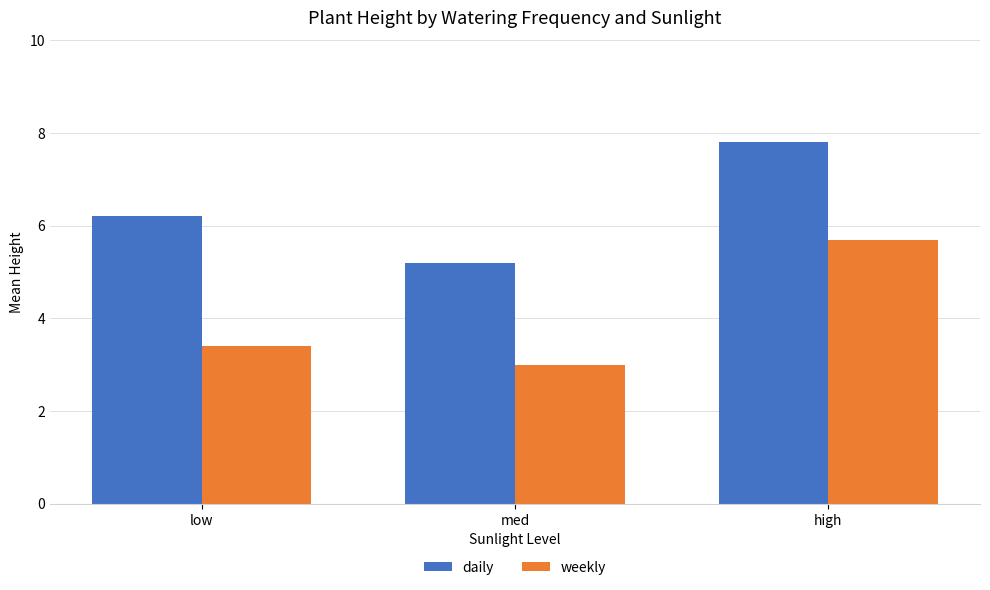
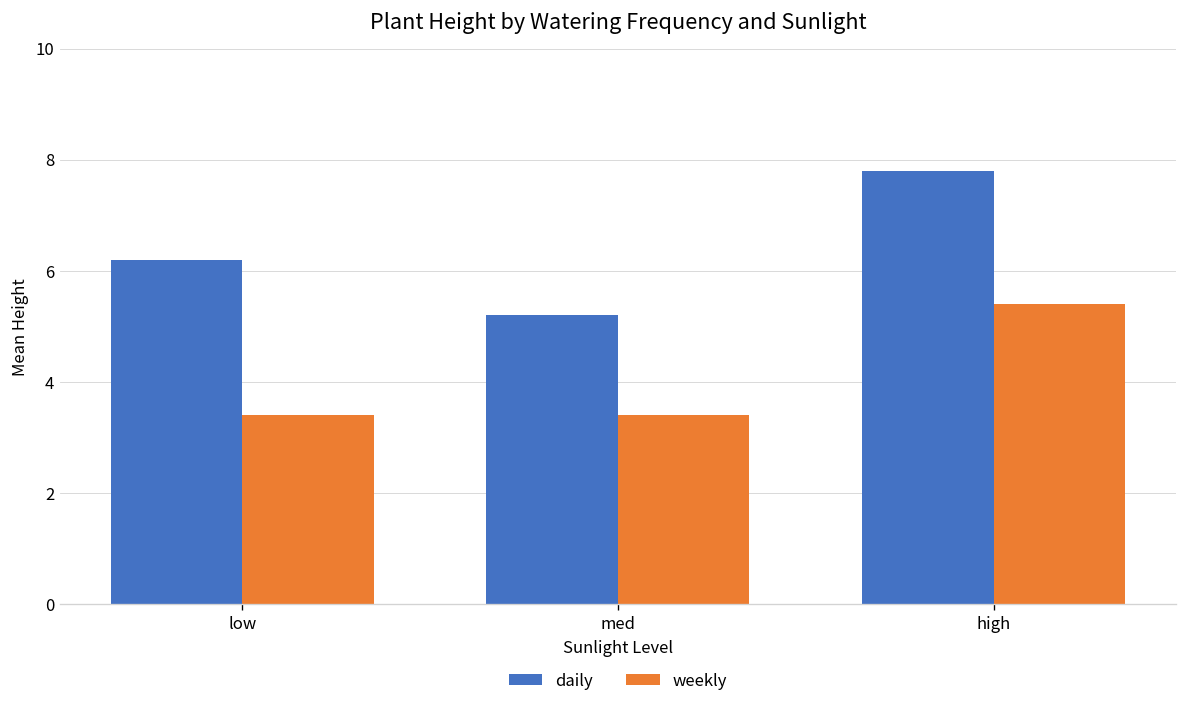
weekly, med: 3.0 -> 3.4
weekly, high: 5.7 -> 5.4
